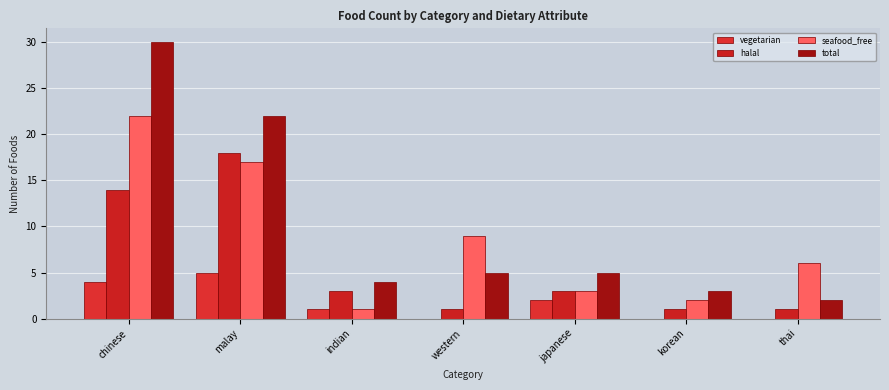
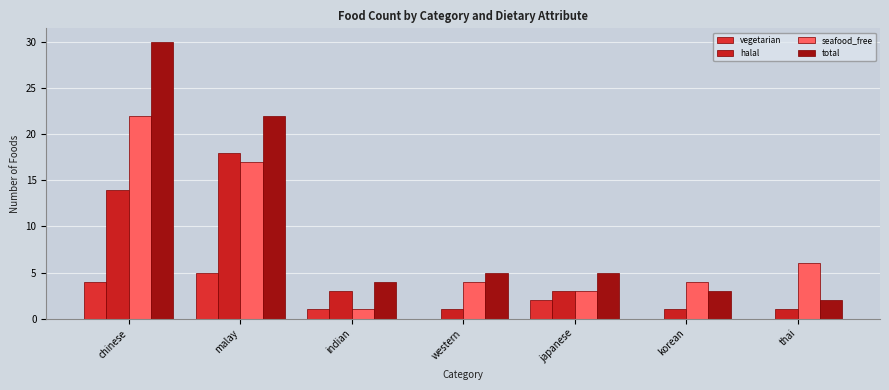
seafood_free, western: 9 -> 4
seafood_free, korean: 2 -> 4
